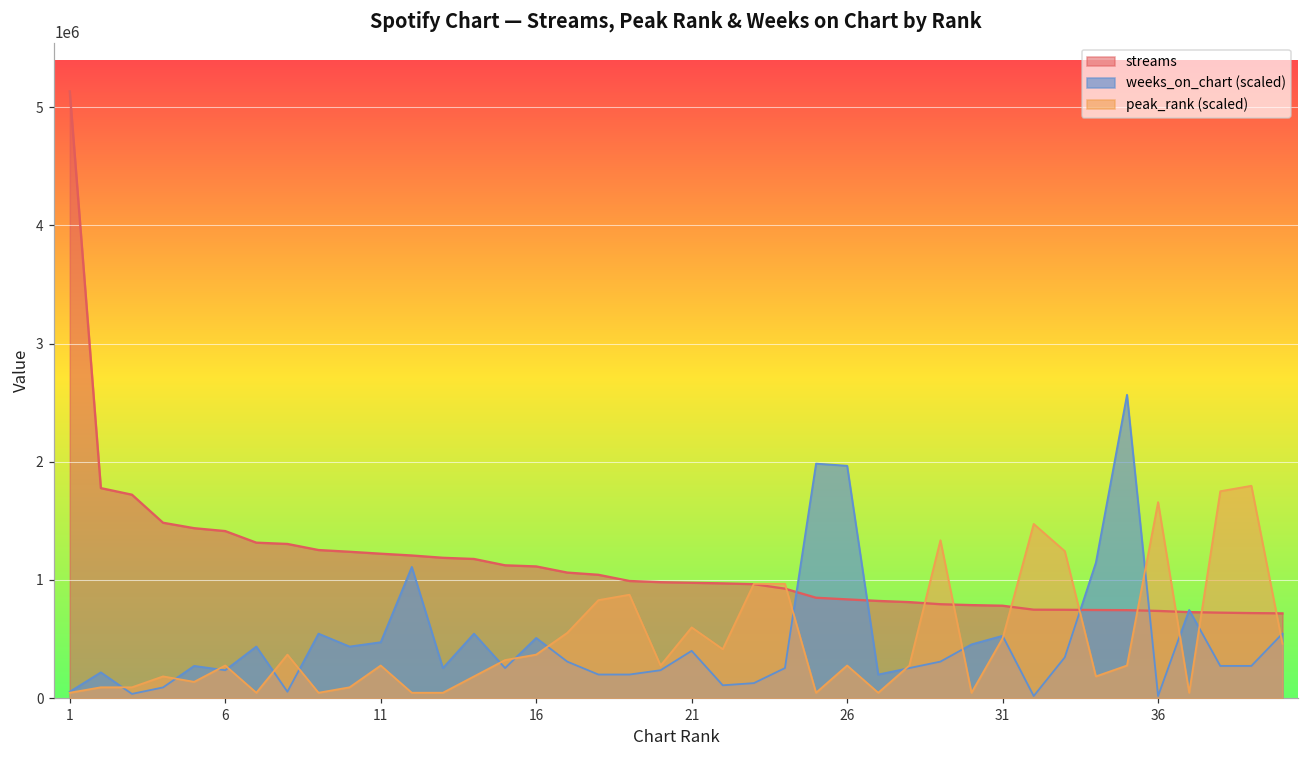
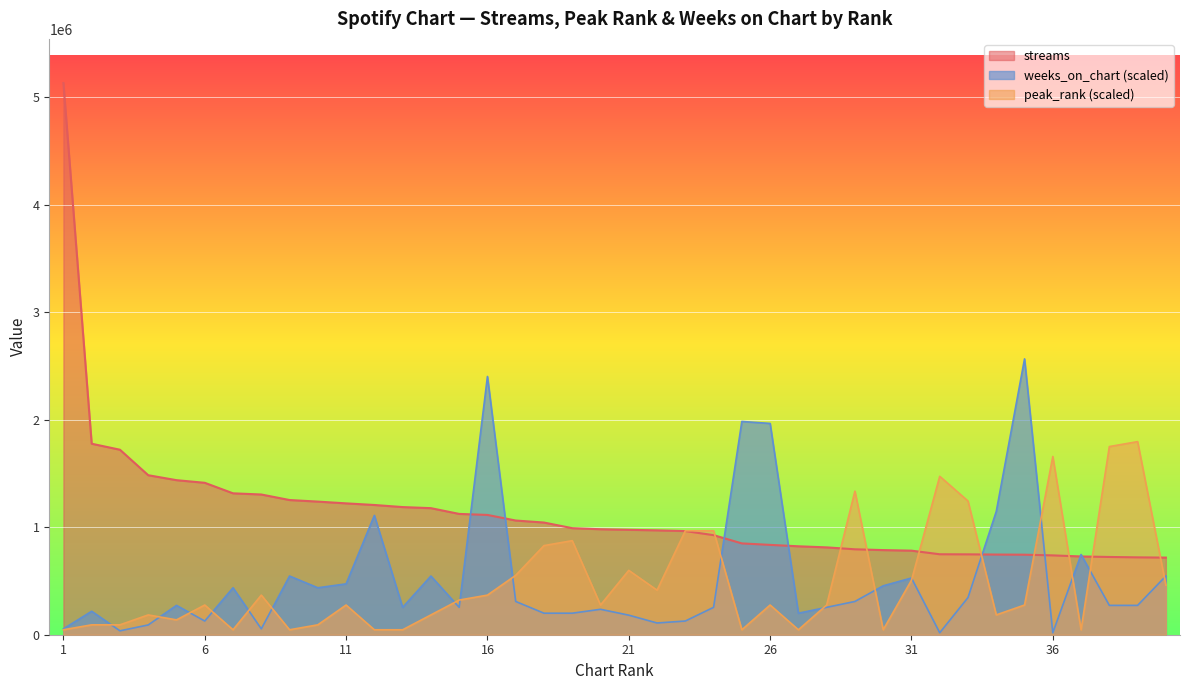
weeks_on_chart (scaled), 6: 240000 -> 130000
weeks_on_chart (scaled), 16: 510000 -> 2400000
weeks_on_chart (scaled), 21: 400000 -> 180000
